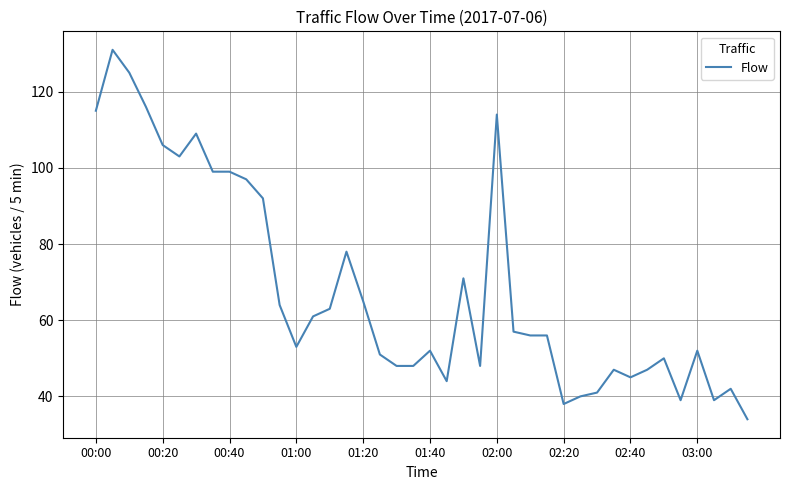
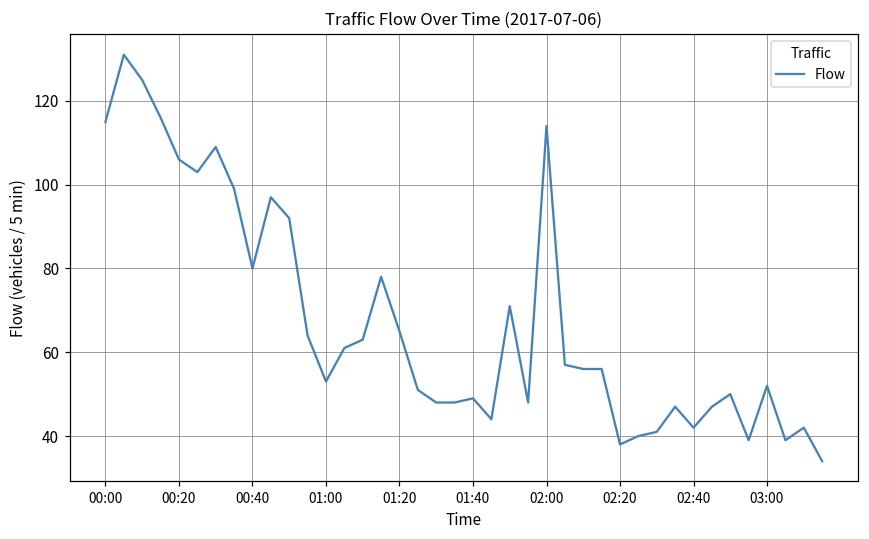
00:40: 99 -> 80
01:40: 52 -> 49
02:40: 45 -> 42
